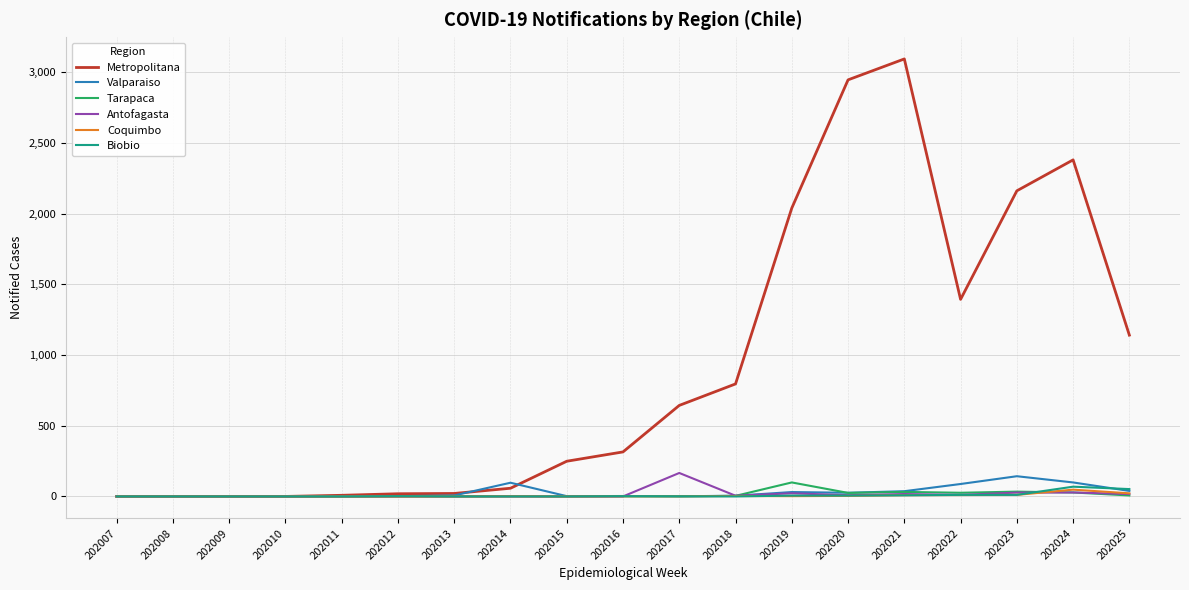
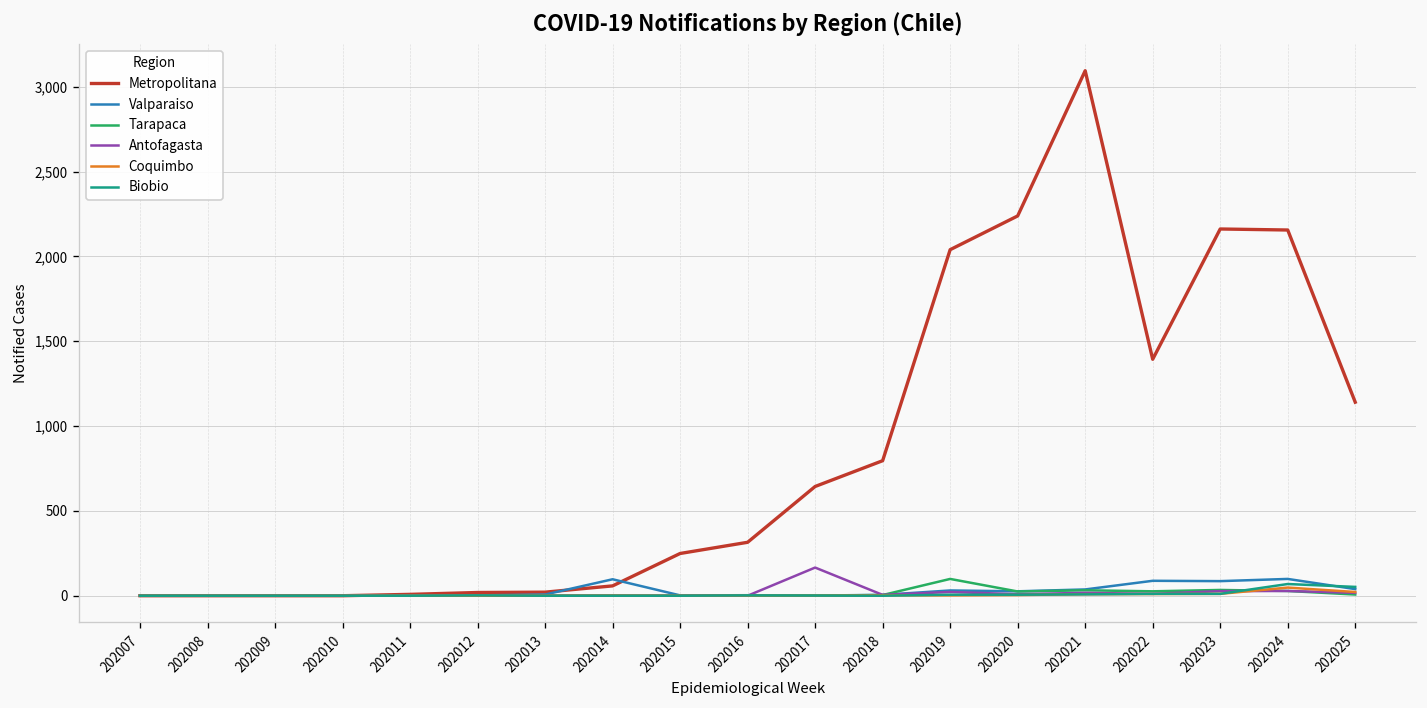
Metropolitana, 202020: 2,950 -> 2,240
Valparaiso, 202023: 140 -> 90
Metropolitana, 202024: 2,380 -> 2,160
